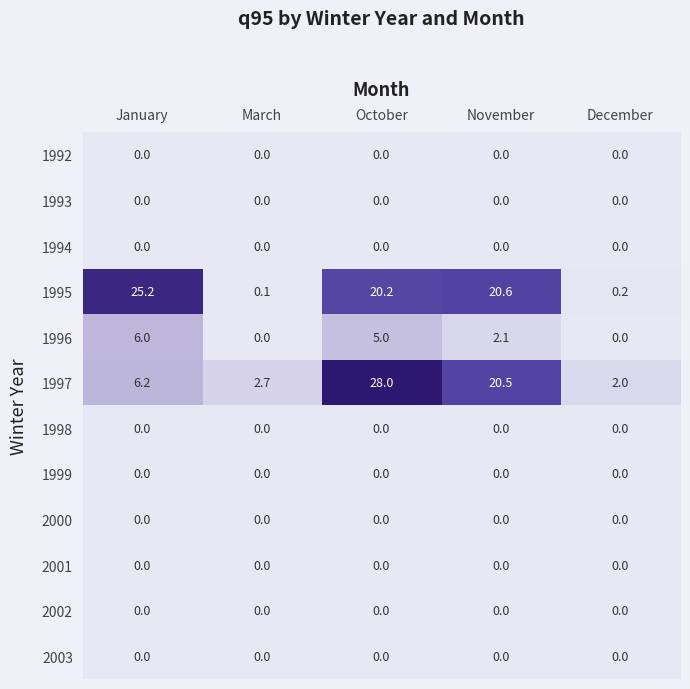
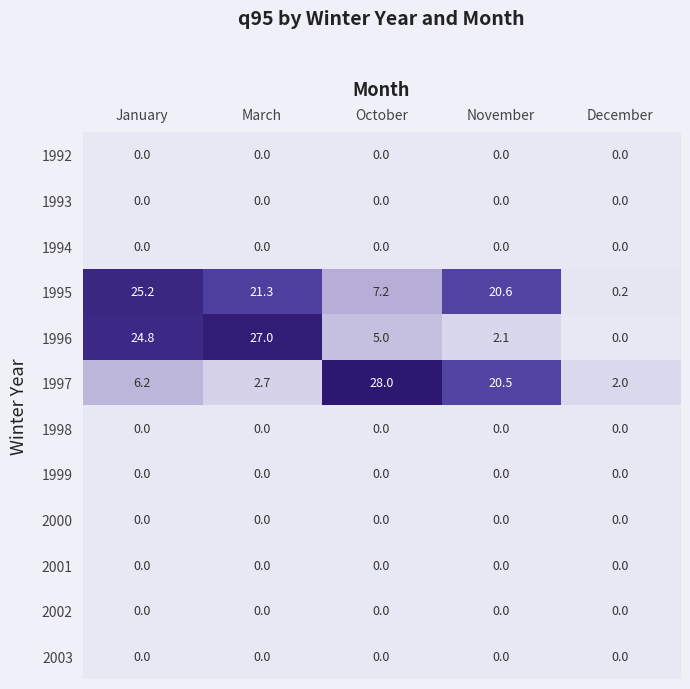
1995, March: 0.1 -> 21.3
1995, October: 20.2 -> 7.2
1996, January: 6.0 -> 24.8
1996, March: 0.0 -> 27.0
